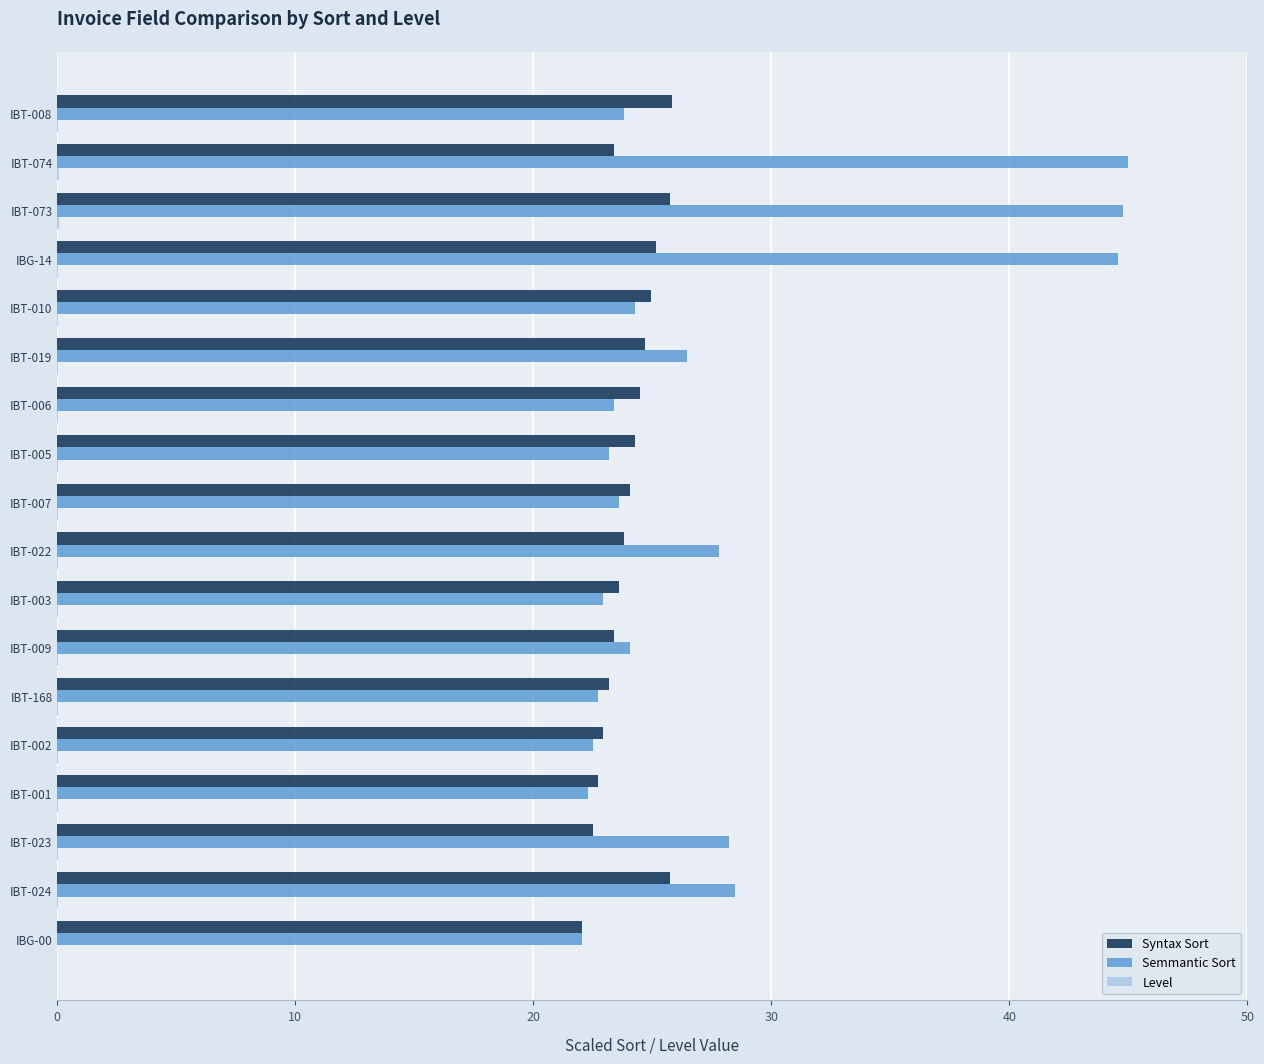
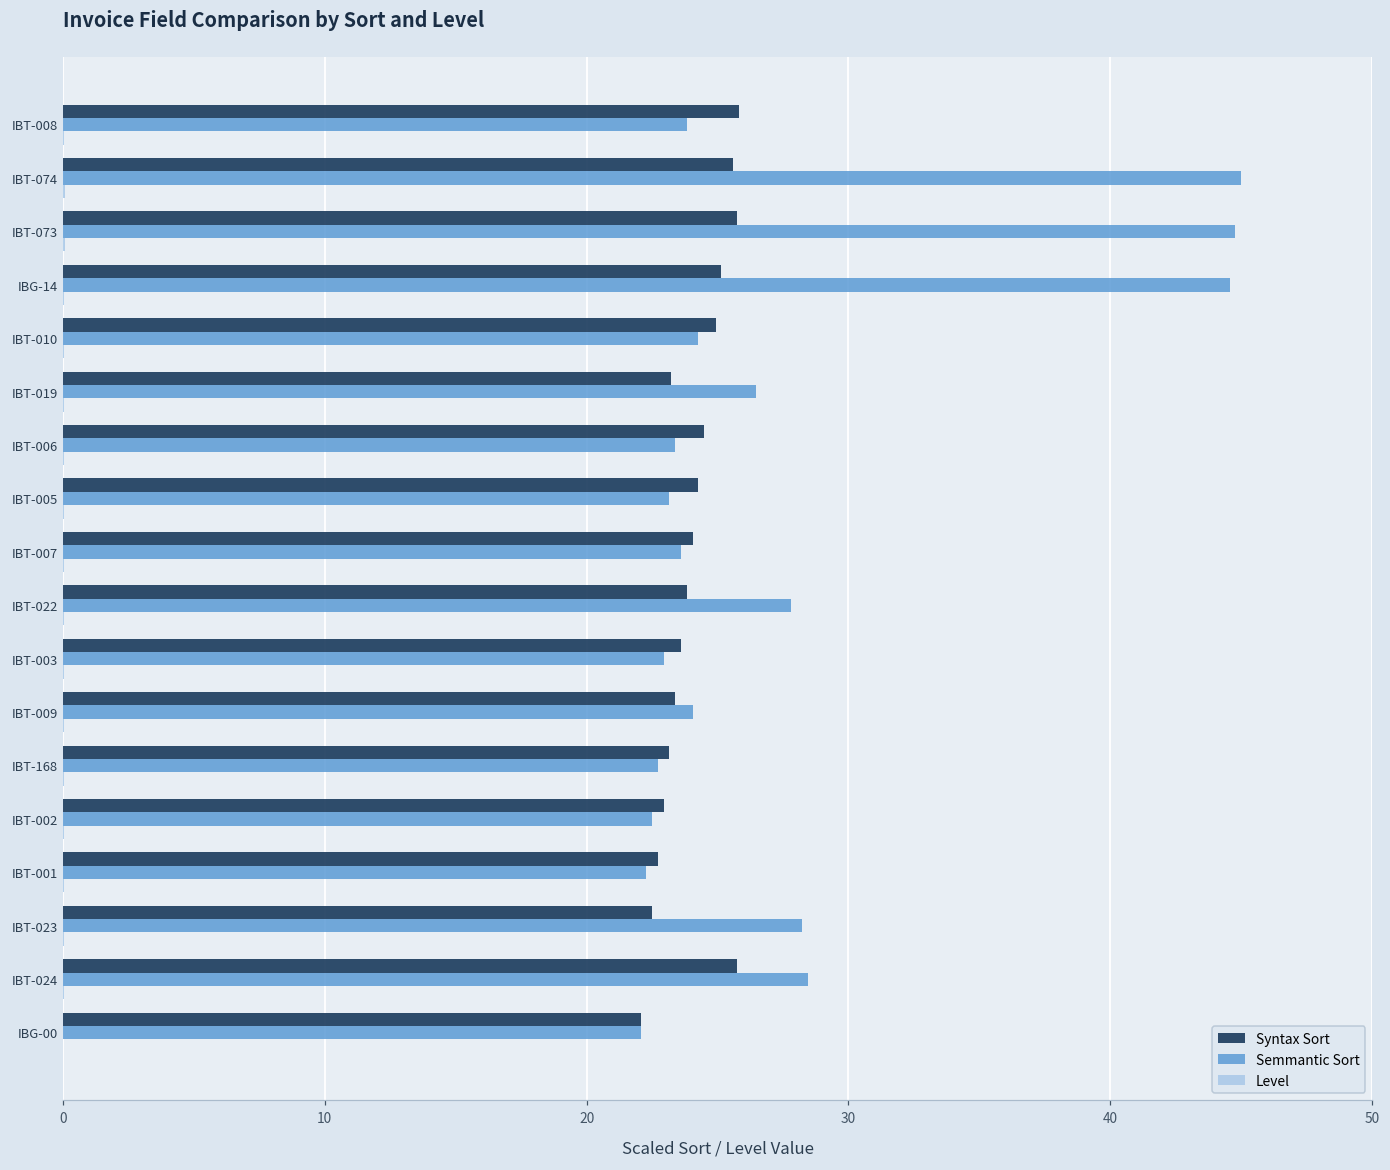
Syntax Sort, IBT-074: 23.4 -> 25.6
Syntax Sort, IBT-019: 24.7 -> 23.2
